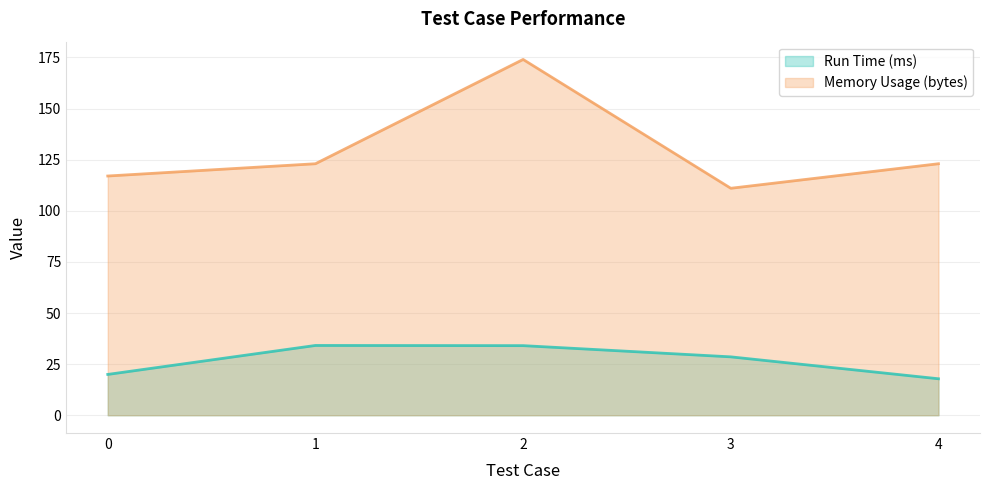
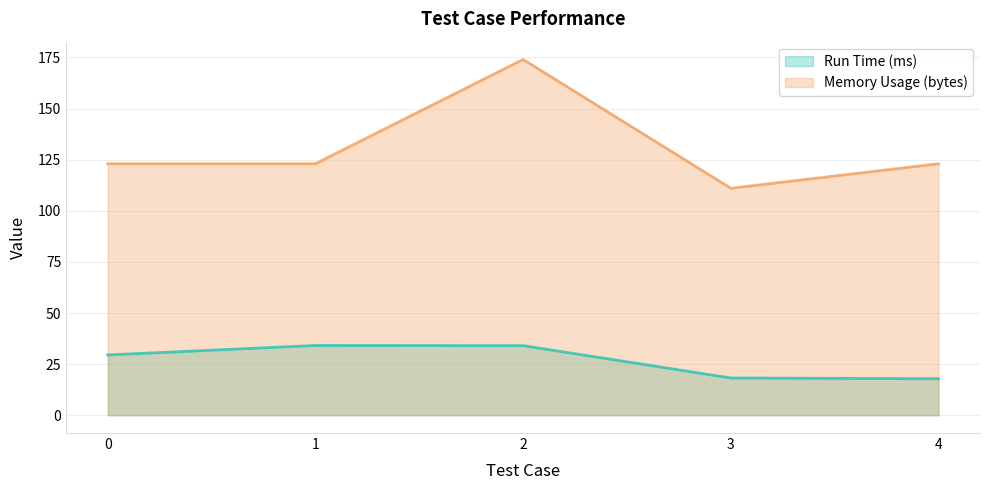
Run Time (ms), 0: 20 -> 29
Memory Usage (bytes), 0: 117 -> 123
Run Time (ms), 3: 29 -> 18
